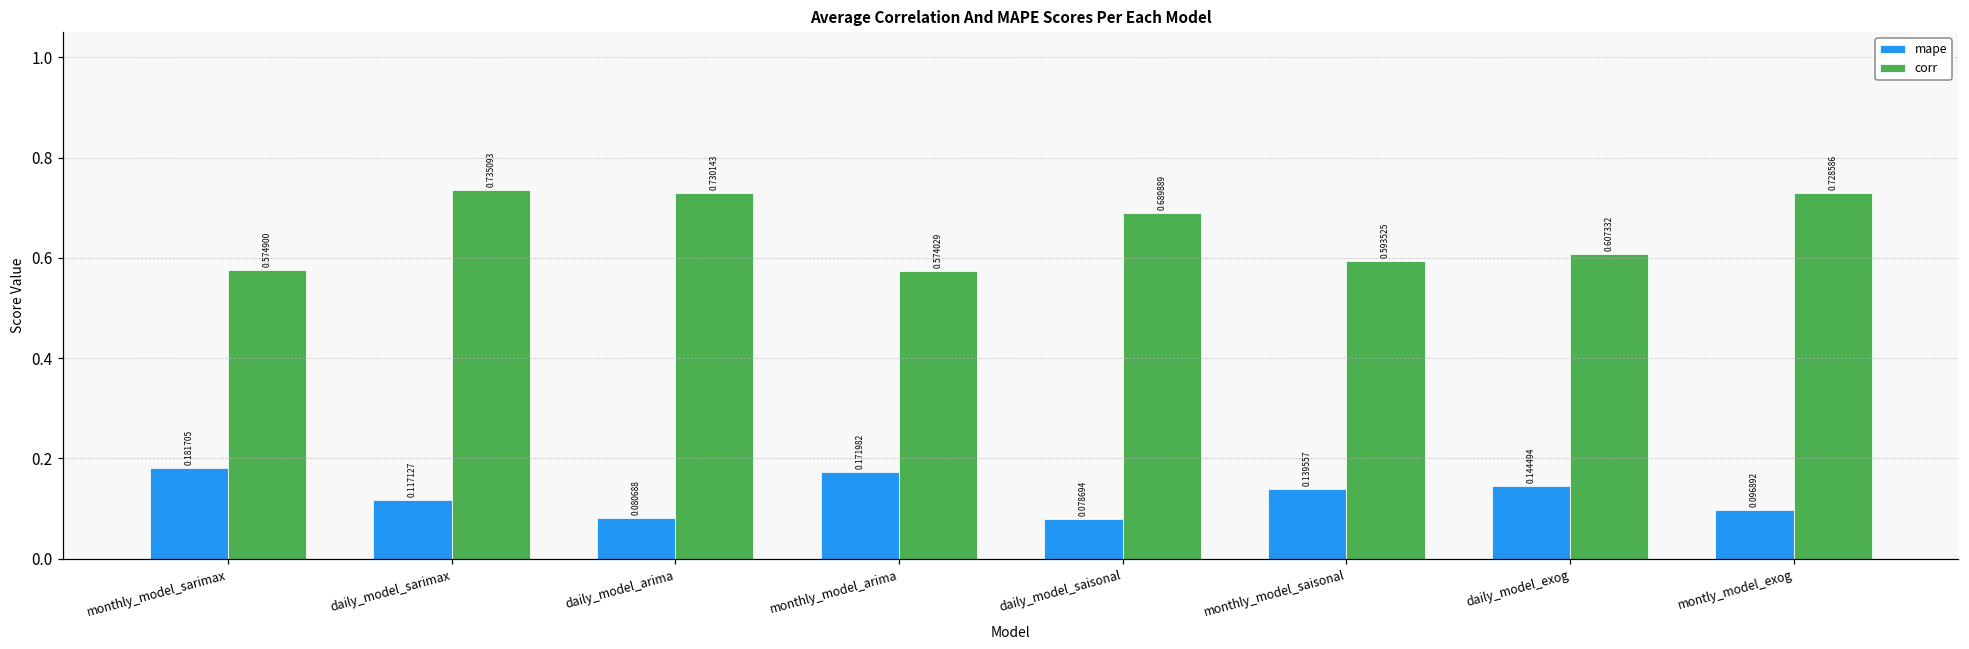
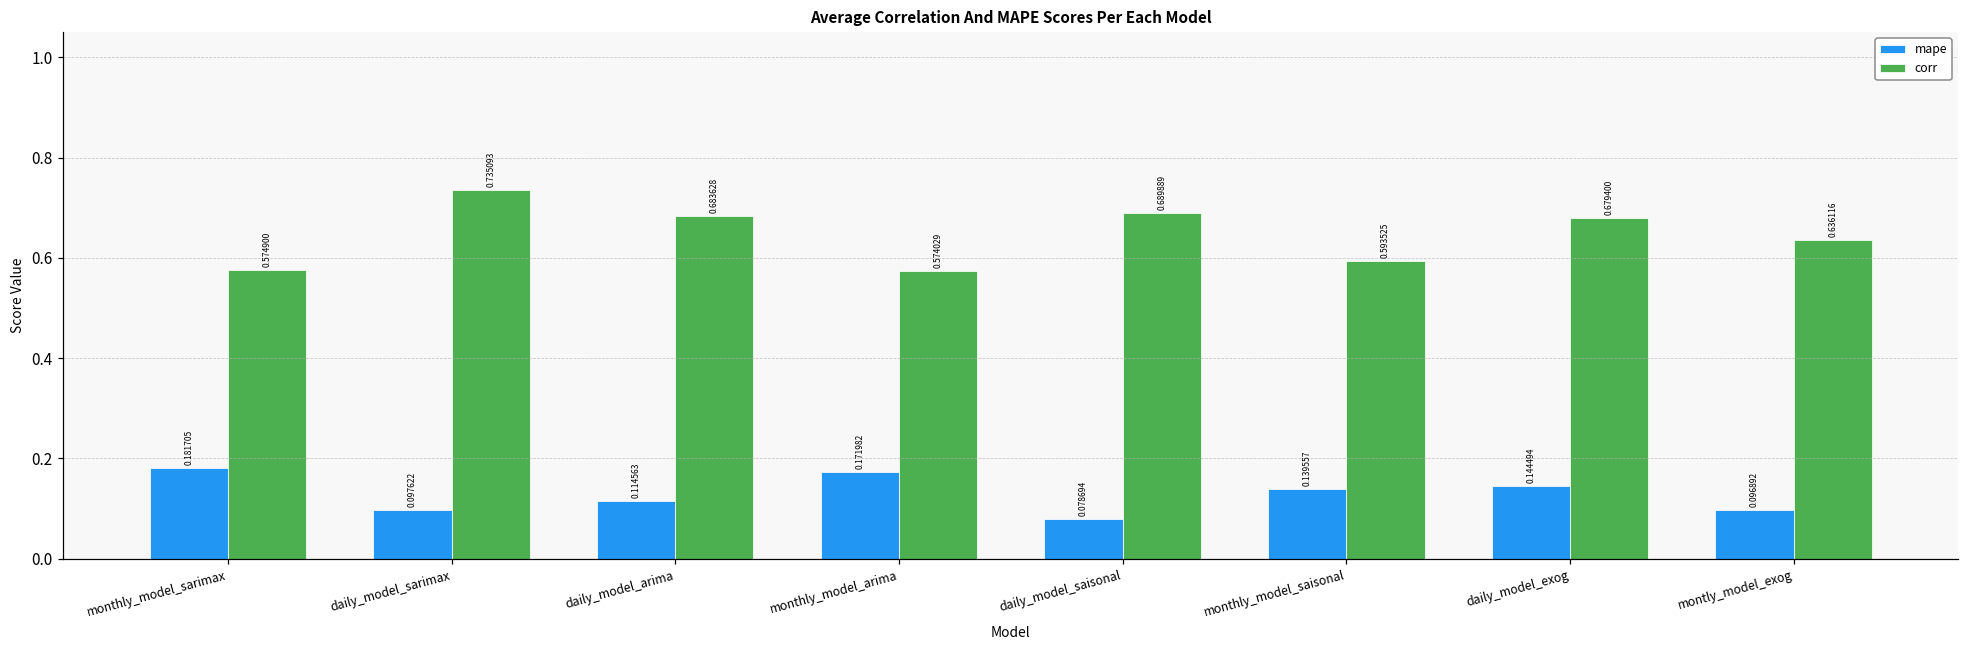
mape, daily_model_sarimax: 0.117127 -> 0.097622
mape, daily_model_arima: 0.080688 -> 0.114563
corr, daily_model_arima: 0.730143 -> 0.683628
corr, daily_model_exog: 0.607332 -> 0.679400
corr, montly_model_exog: 0.728586 -> 0.636116
